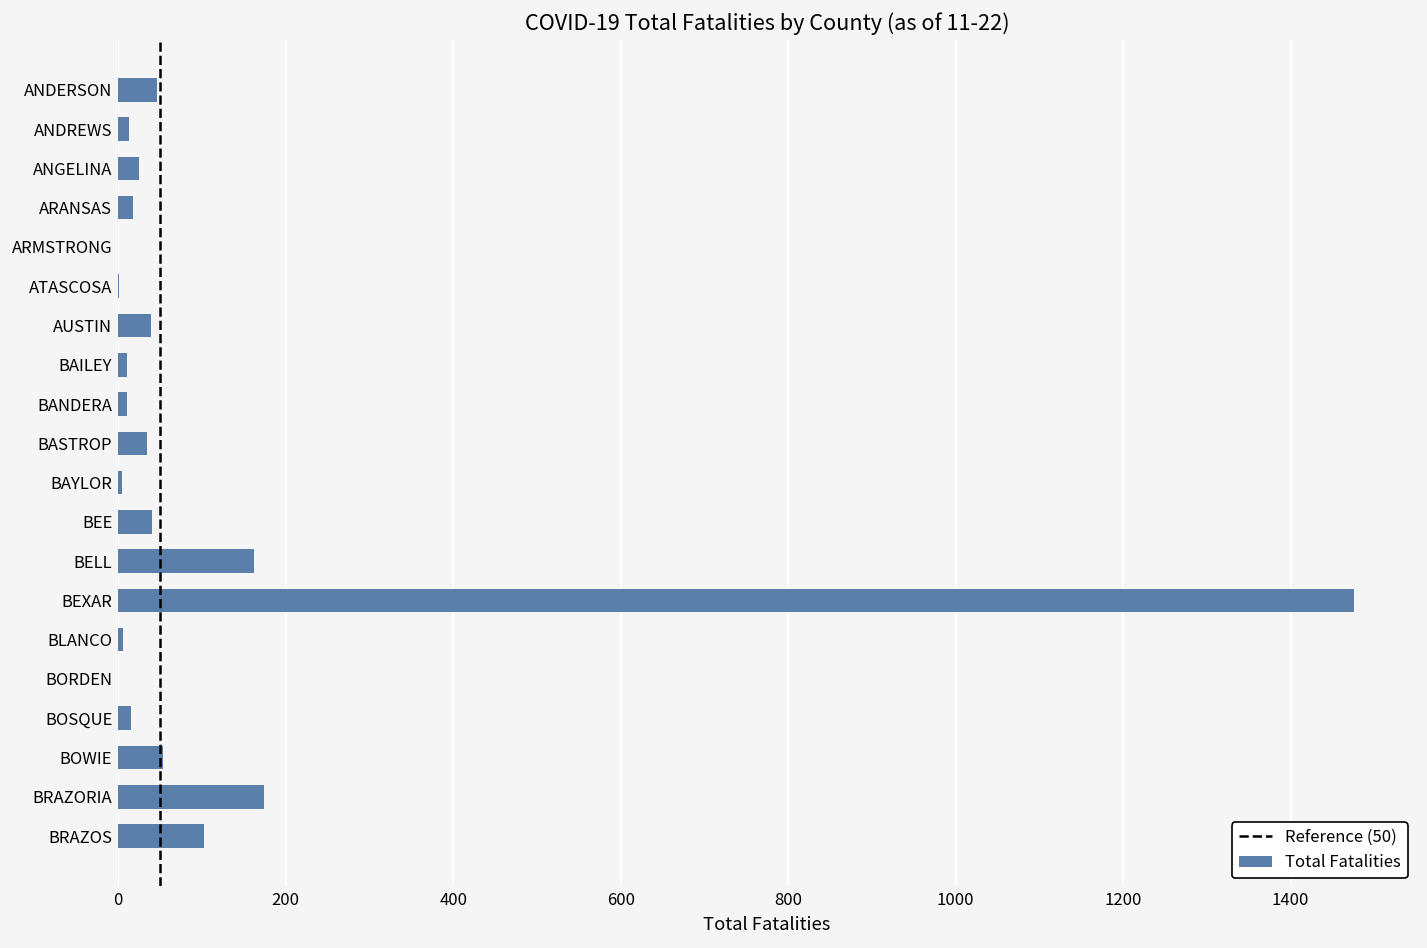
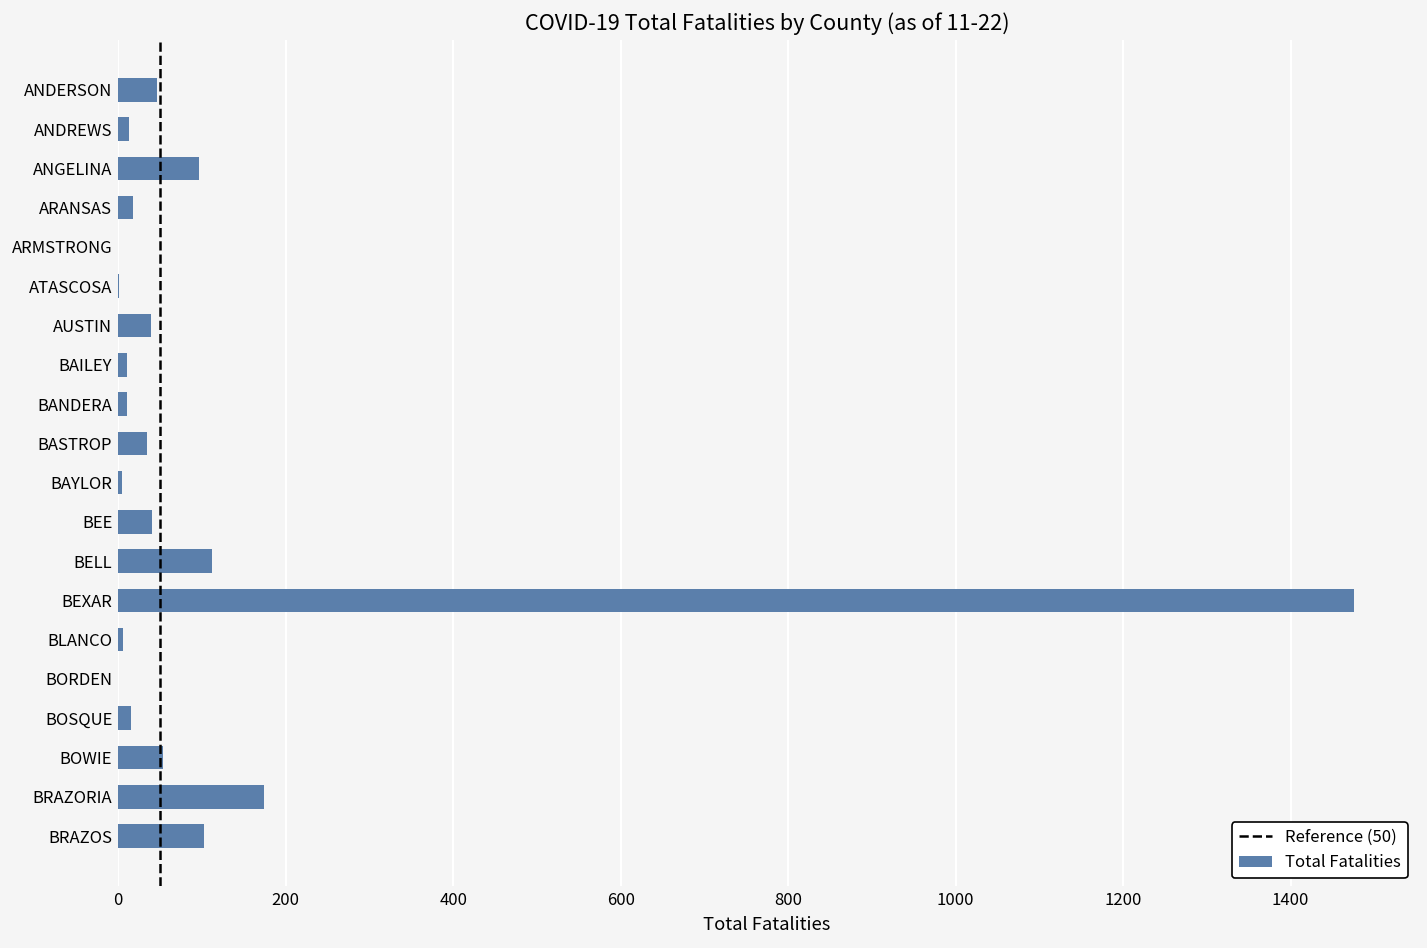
ANGELINA: 30 -> 100
BELL: 160 -> 110
